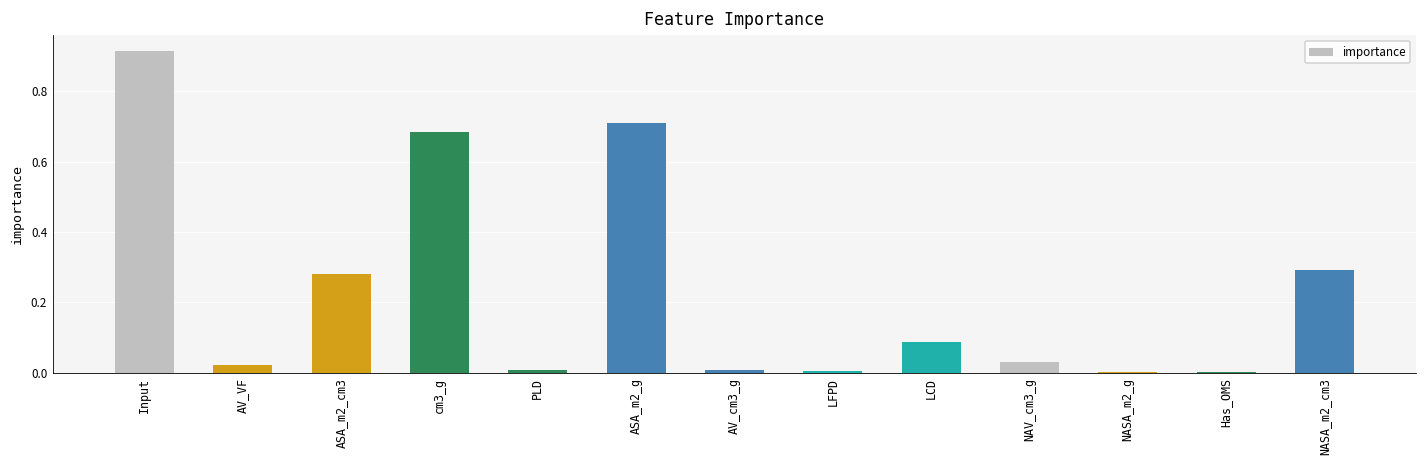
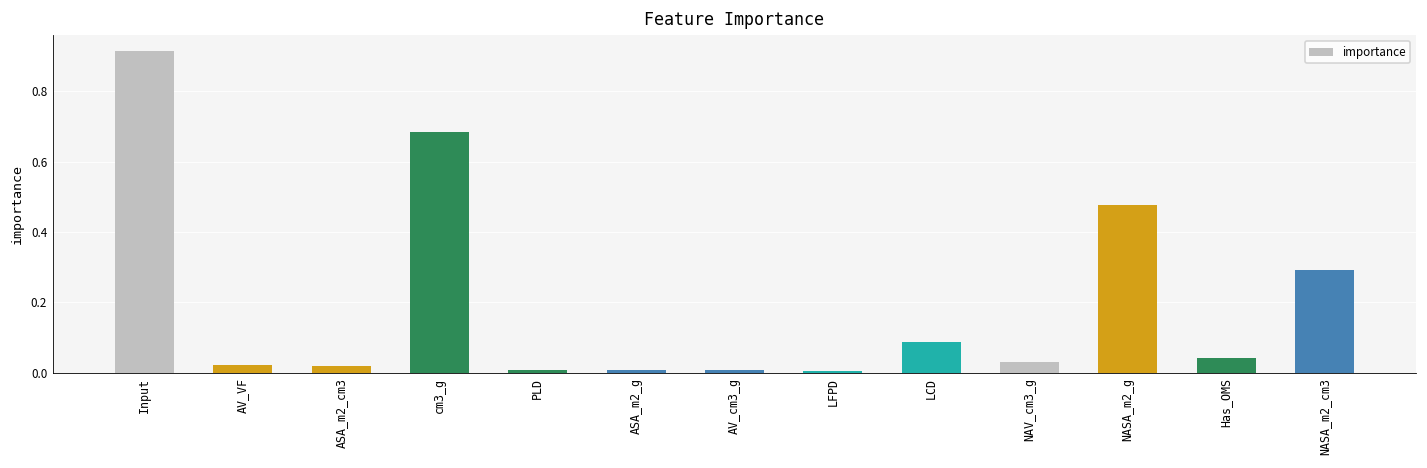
ASA_m2_cm3: 0.28 -> 0.02
ASA_m2_g: 0.71 -> 0.01
NASA_m2_g: 0.00 -> 0.48
Has_OMS: 0.00 -> 0.04
